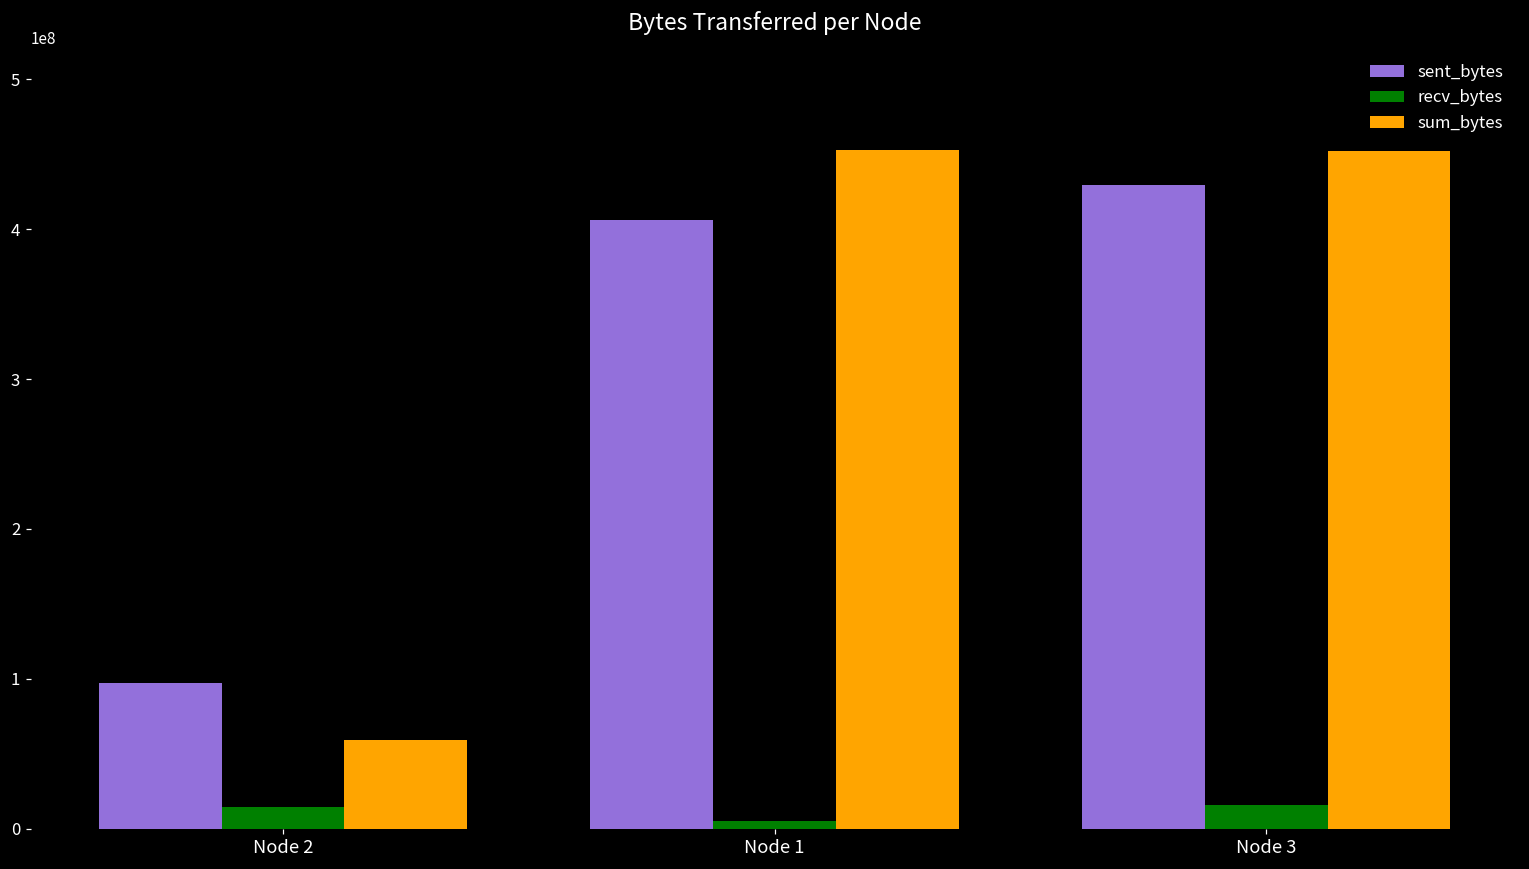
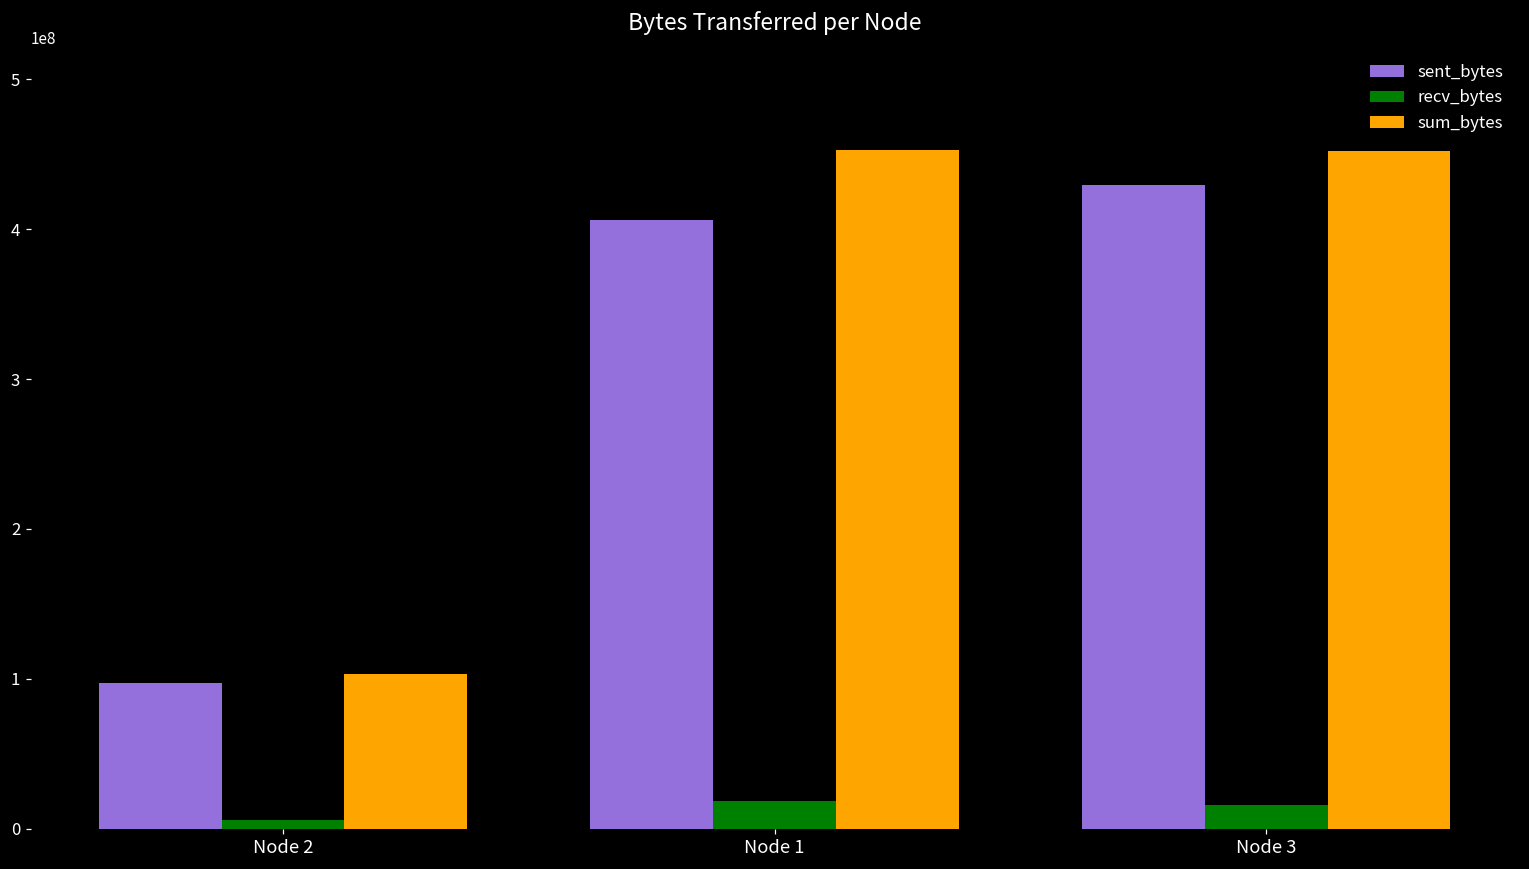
recv_bytes, Node 2: 14000000 -> 6000000
sum_bytes, Node 2: 59000000 -> 103000000
recv_bytes, Node 1: 5000000 -> 18000000
